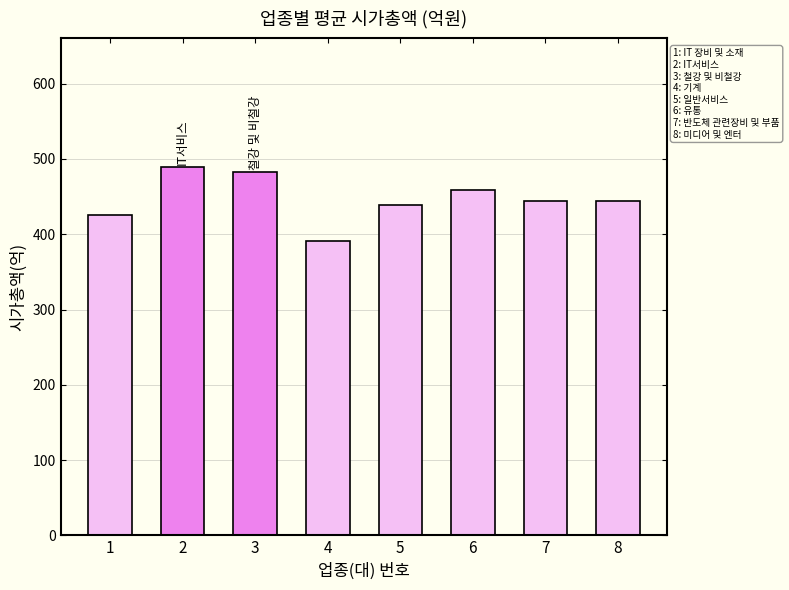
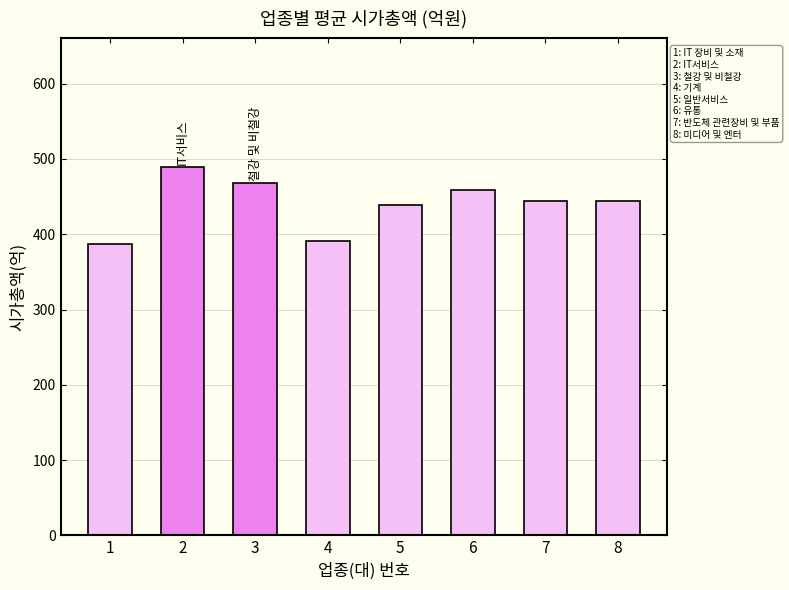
1: 430 -> 390
3: 480 -> 470
